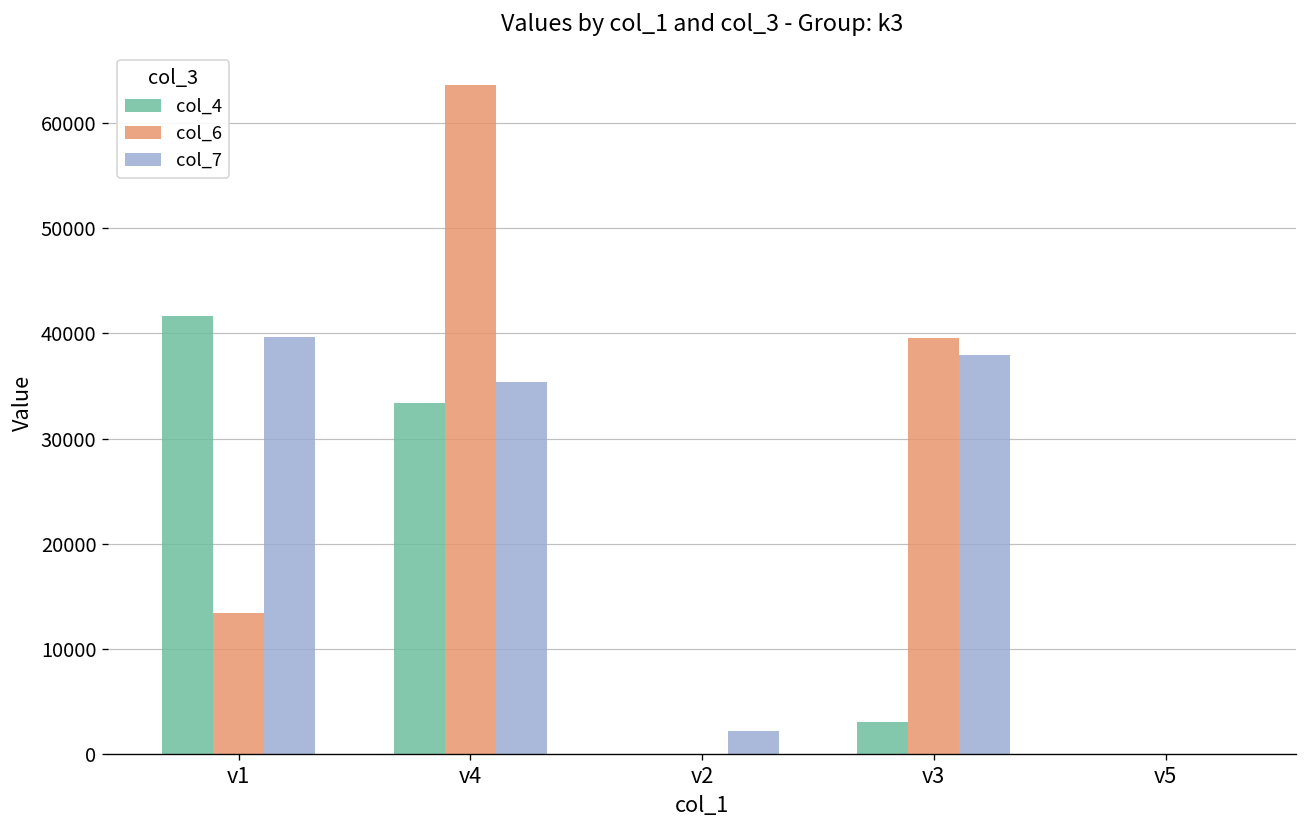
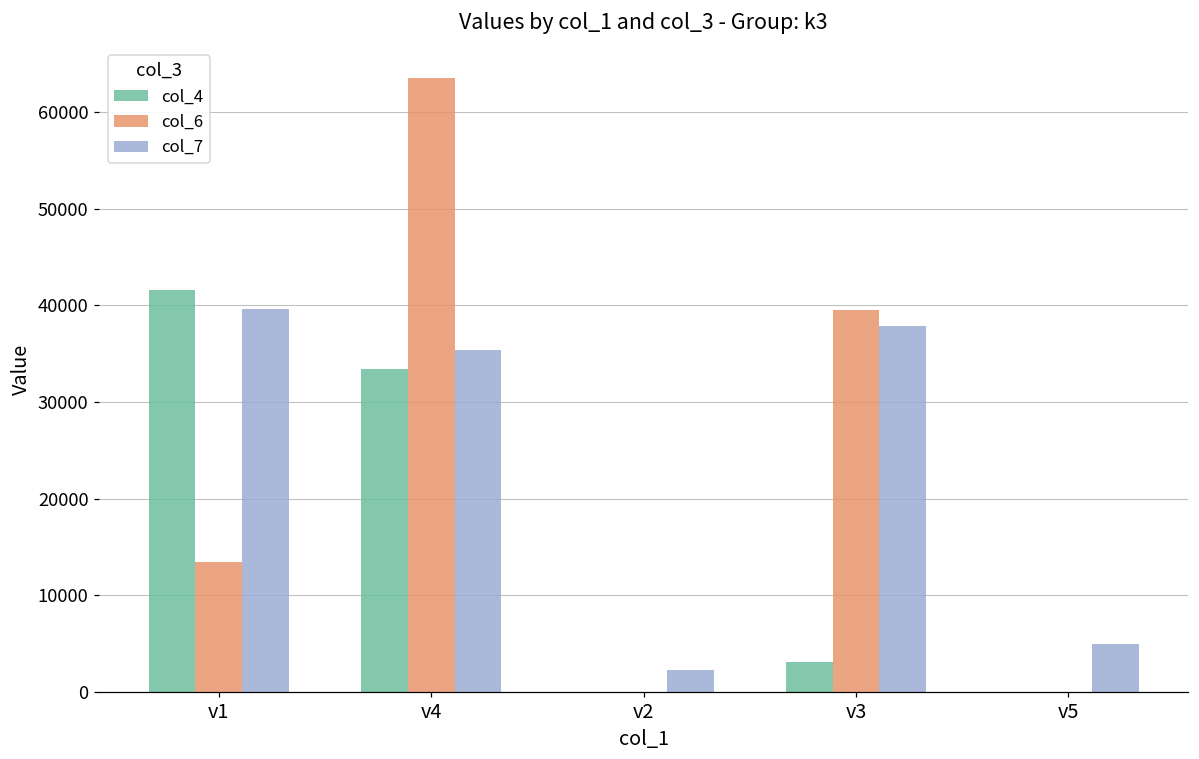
col_7, v5: 0 -> 5000
